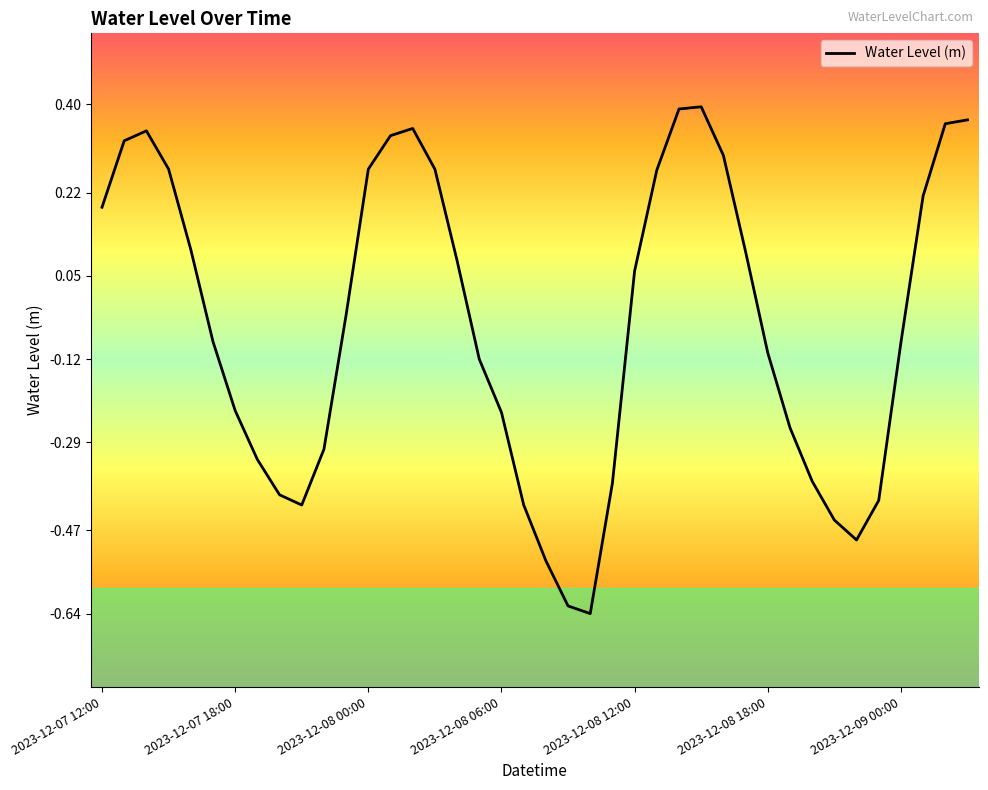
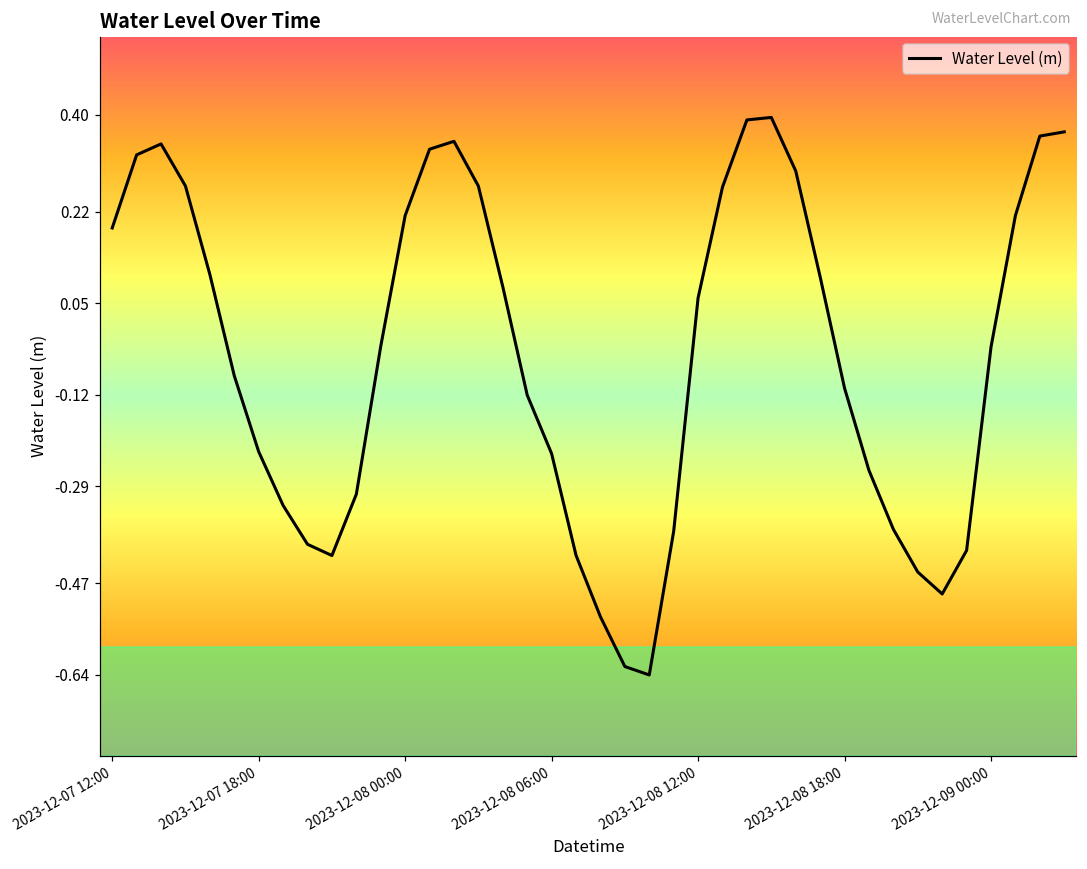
2023-12-08 00:00: 0.27 -> 0.21
2023-12-09 00:00: -0.09 -> -0.03
